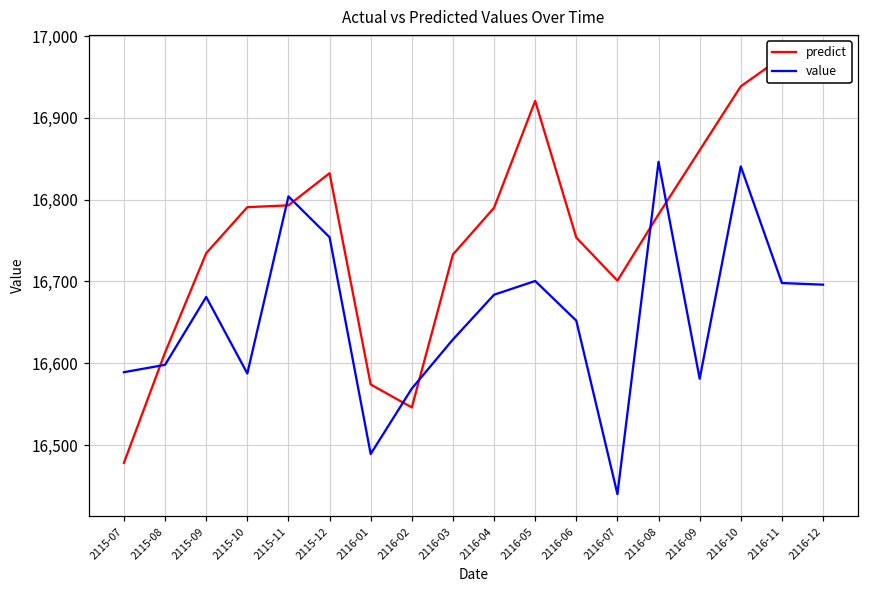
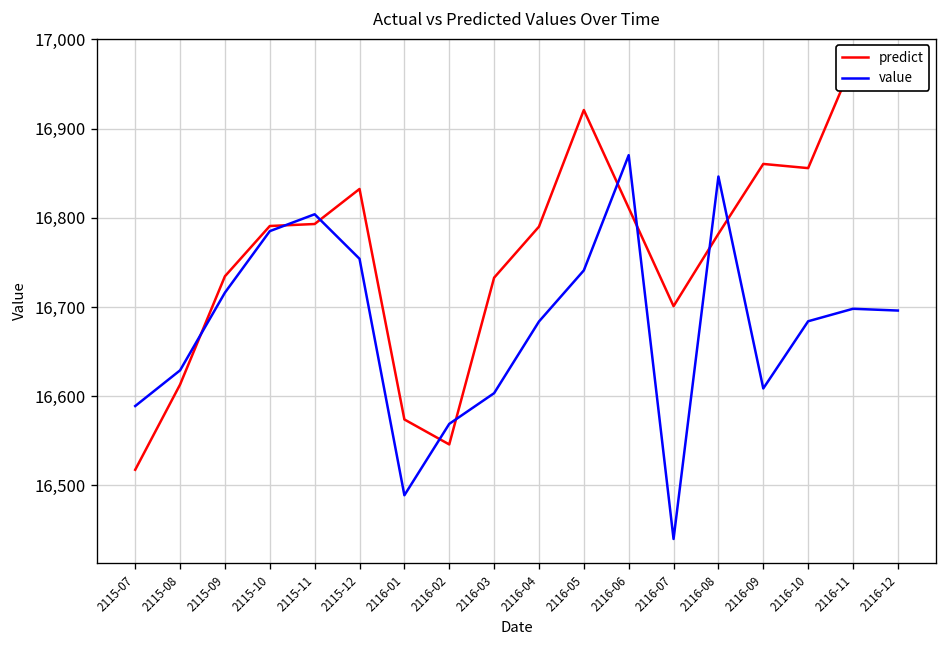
predict, 2115-07: 16,480 -> 16,520
value, 2115-08: 16,600 -> 16,630
value, 2115-09: 16,680 -> 16,720
value, 2115-10: 16,590 -> 16,790
value, 2116-03: 16,630 -> 16,600
value, 2116-05: 16,700 -> 16,740
predict, 2116-06: 16,750 -> 16,810
value, 2116-06: 16,650 -> 16,870
value, 2116-09: 16,580 -> 16,610
predict, 2116-10: 16,940 -> 16,860
value, 2116-10: 16,840 -> 16,680
